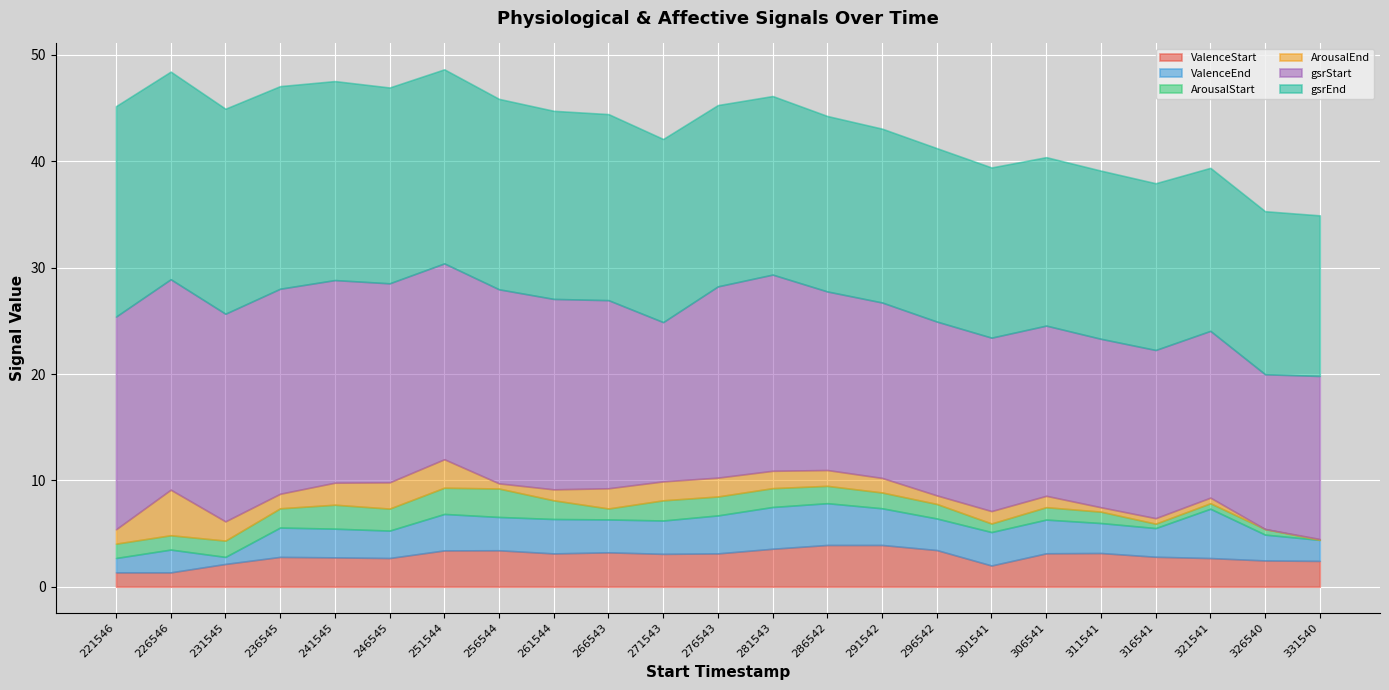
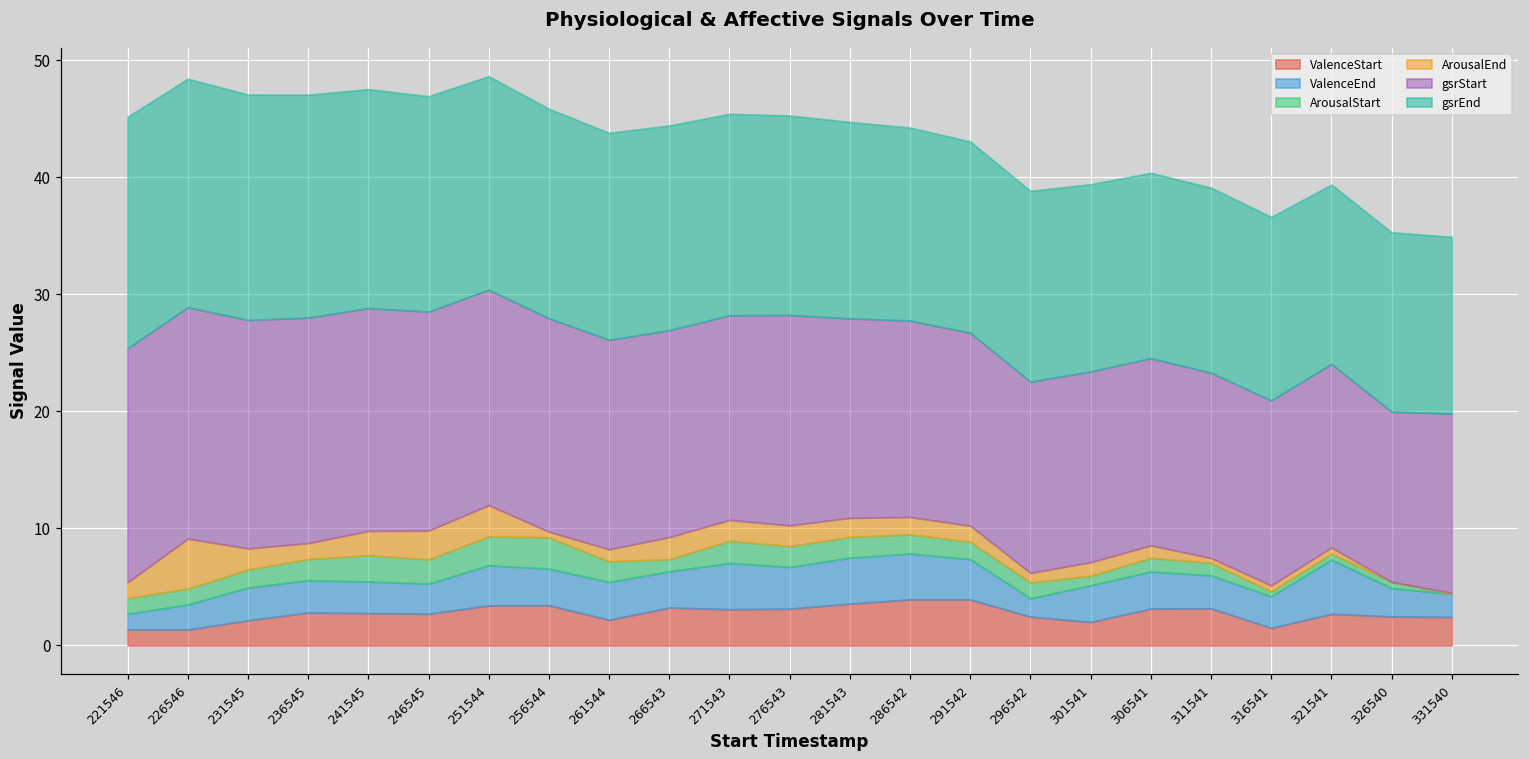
ValenceEnd, 231545: 0.7 -> 2.8
ValenceStart, 261544: 3.1 -> 2.2
ValenceEnd, 271543: 3.1 -> 3.9
gsrStart, 271543: 15.0 -> 17.5
gsrStart, 281543: 18.4 -> 17.1
ValenceStart, 296542: 3.4 -> 2.5
ValenceEnd, 296542: 3.0 -> 1.6
ValenceStart, 316541: 2.8 -> 1.5
